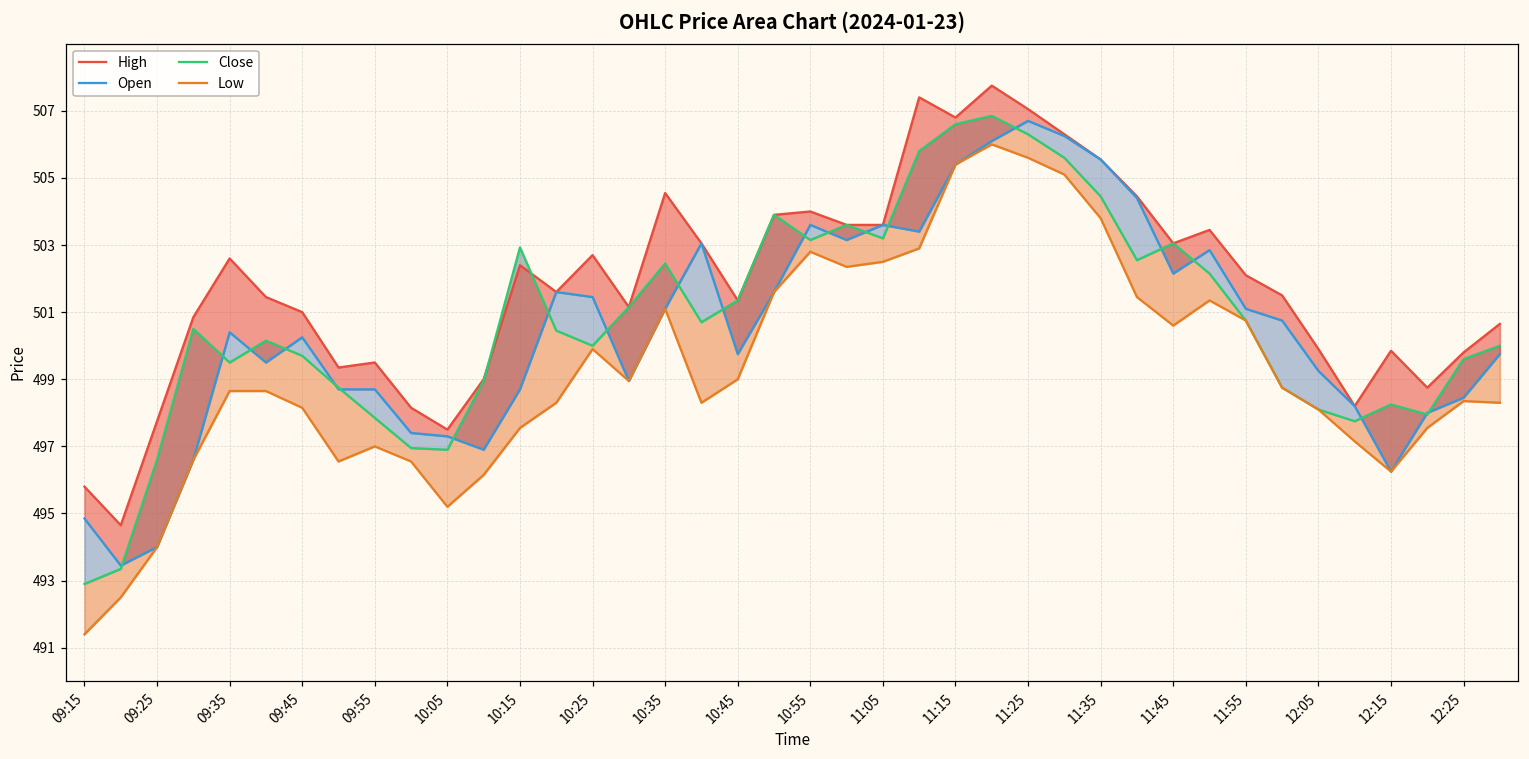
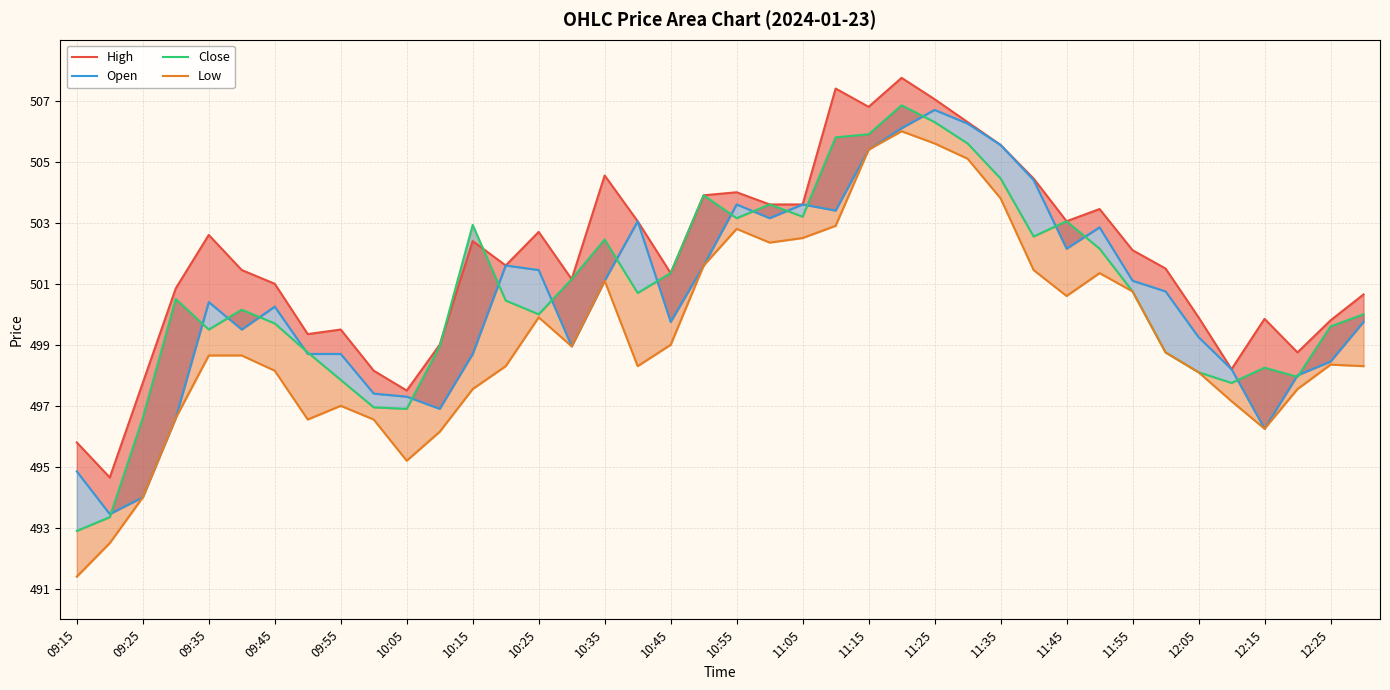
Close, 11:15: 506.6 -> 505.9
